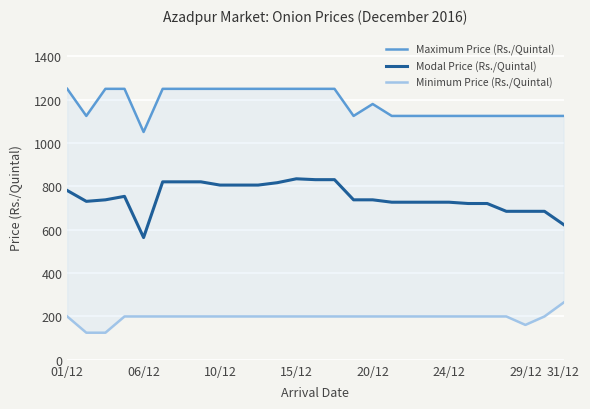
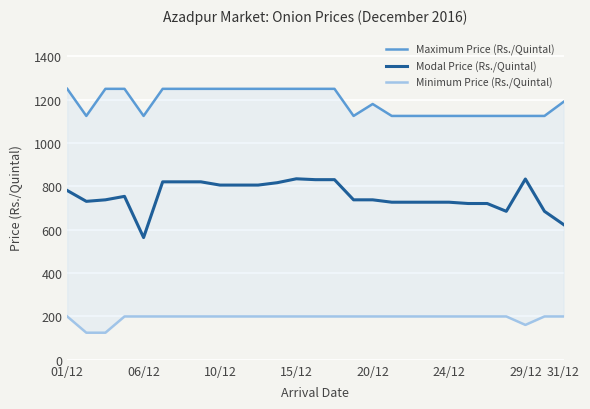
Maximum Price (Rs./Quintal), 06/12: 1050 -> 1130
Modal Price (Rs./Quintal), 29/12: 690 -> 830
Maximum Price (Rs./Quintal), 31/12: 1130 -> 1190
Minimum Price (Rs./Quintal), 31/12: 260 -> 200
